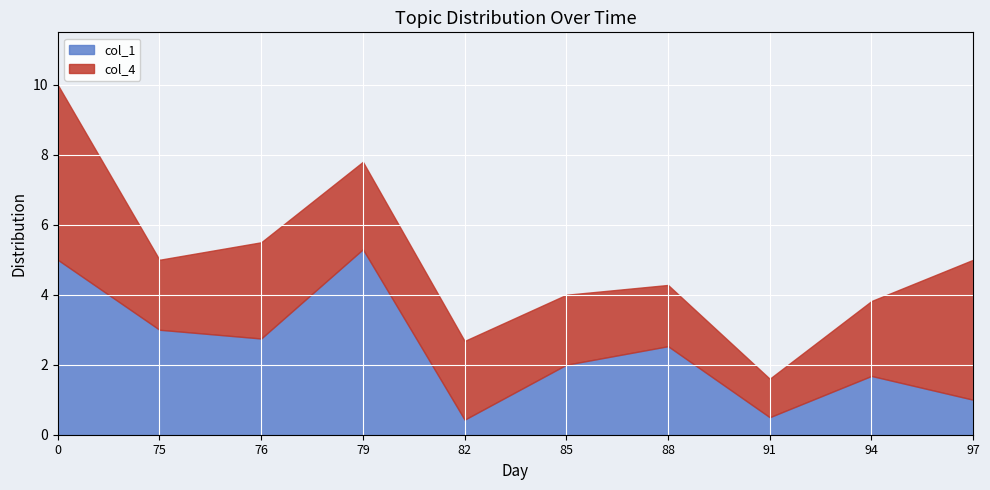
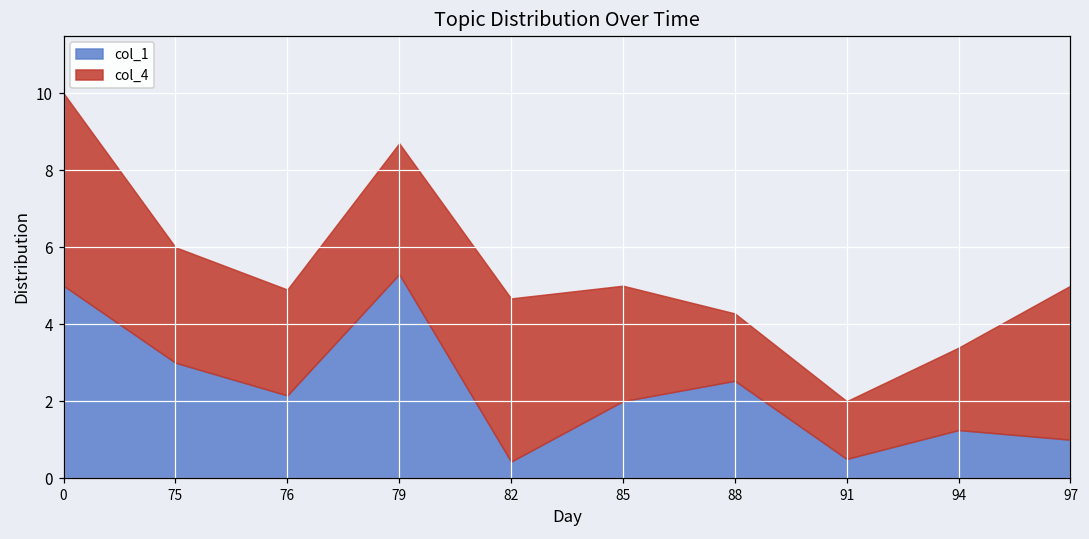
col_4, 75: 2 -> 3
col_1, 76: 2.8 -> 2.2
col_4, 79: 2.5 -> 3.4
col_4, 82: 2.3 -> 4.2
col_4, 85: 2 -> 3
col_4, 91: 1.1 -> 1.5
col_1, 94: 1.7 -> 1.3
